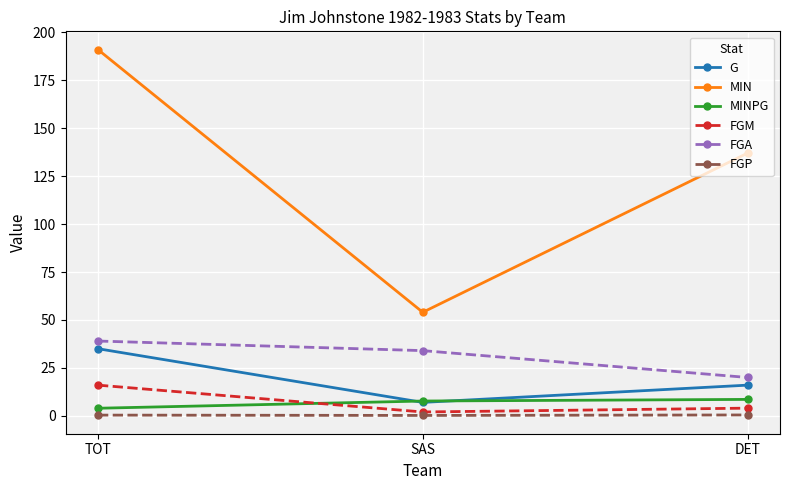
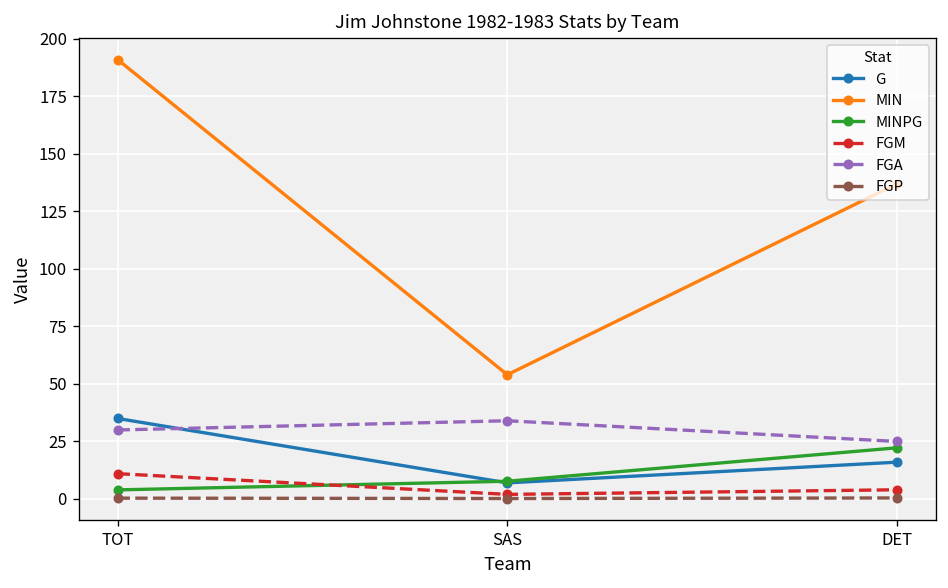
FGM, TOT: 16 -> 11
FGA, TOT: 39 -> 30
MINPG, DET: 9 -> 22
FGA, DET: 20 -> 25
